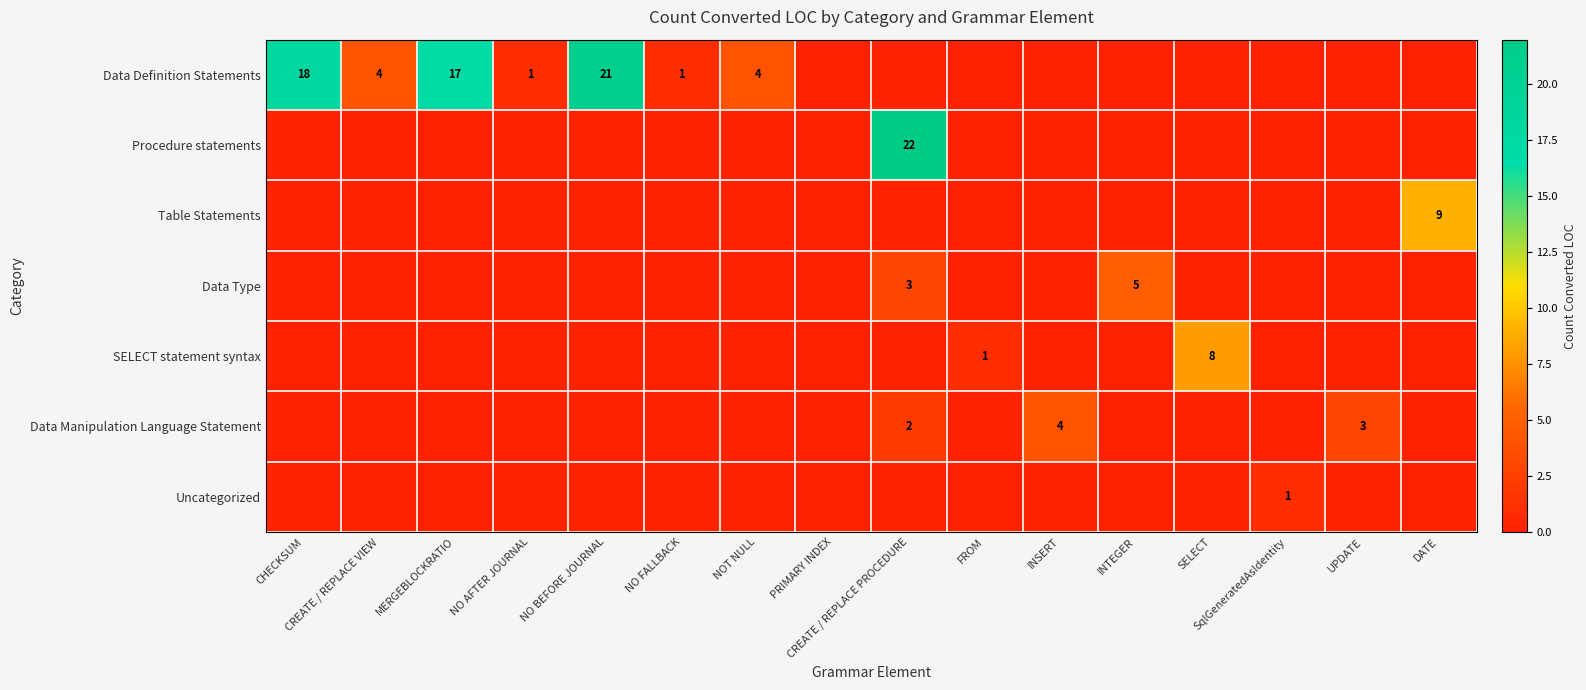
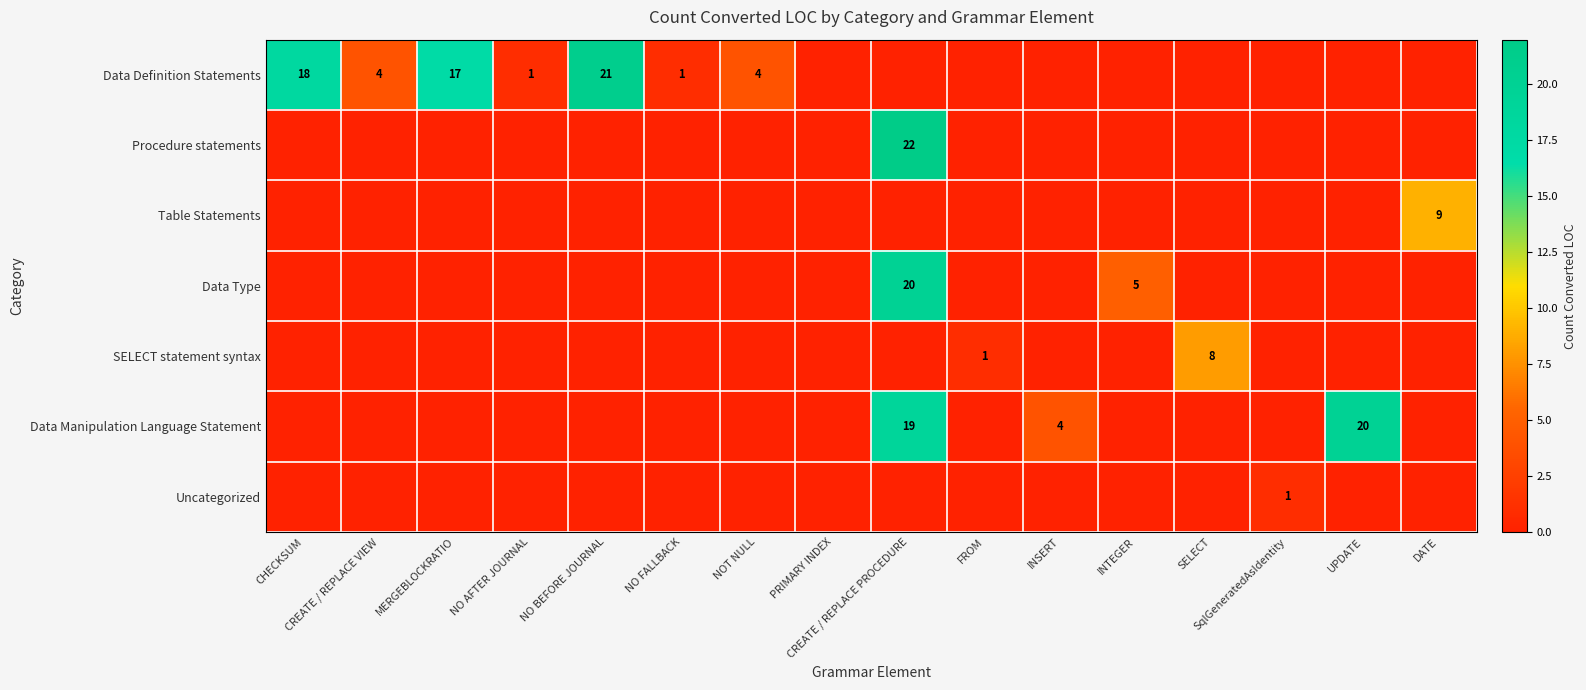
Data Type, CREATE / REPLACE PROCEDURE: 3 -> 20
Data Manipulation Language Statement, CREATE / REPLACE PROCEDURE: 2 -> 19
Data Manipulation Language Statement, UPDATE: 3 -> 20
